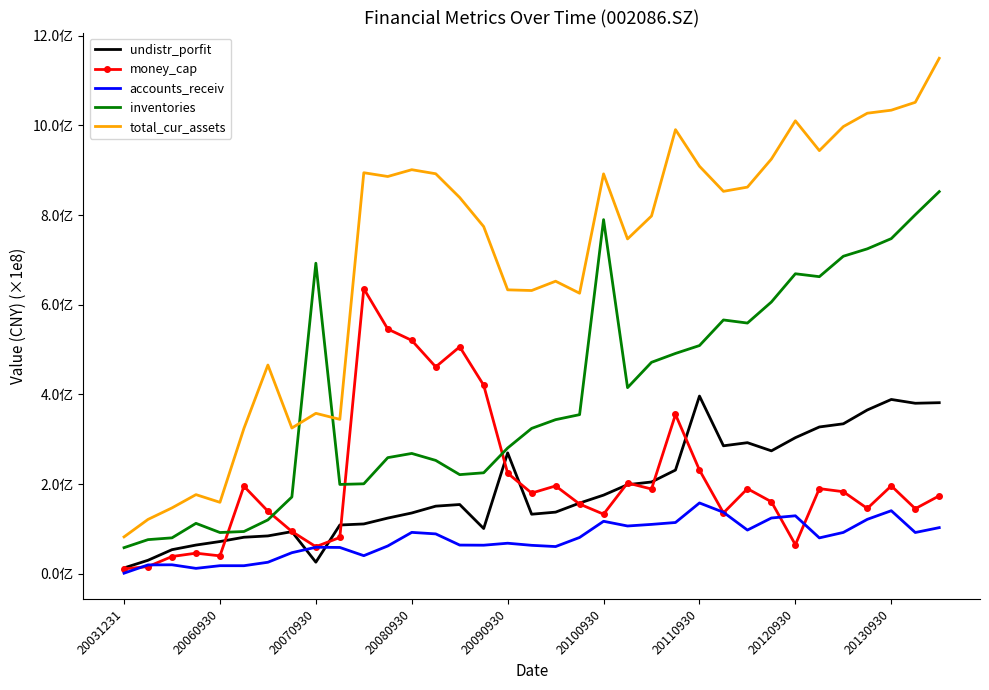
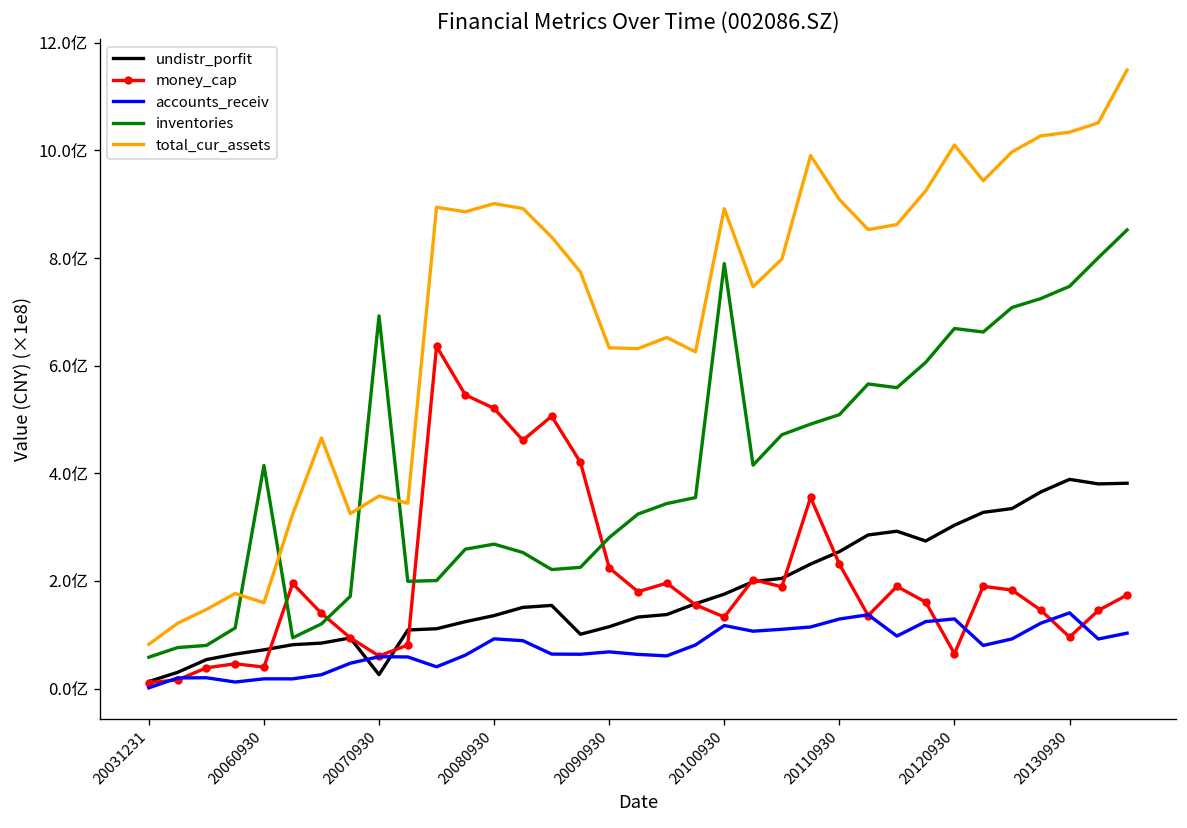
inventories, 20060930: 0.9亿 -> 4.1亿
undistr_porfit, 20090930: 2.7亿 -> 1.2亿
undistr_porfit, 20110930: 4.0亿 -> 2.5亿
accounts_receiv, 20110930: 1.6亿 -> 1.3亿
money_cap, 20130930: 2.0亿 -> 1.0亿
